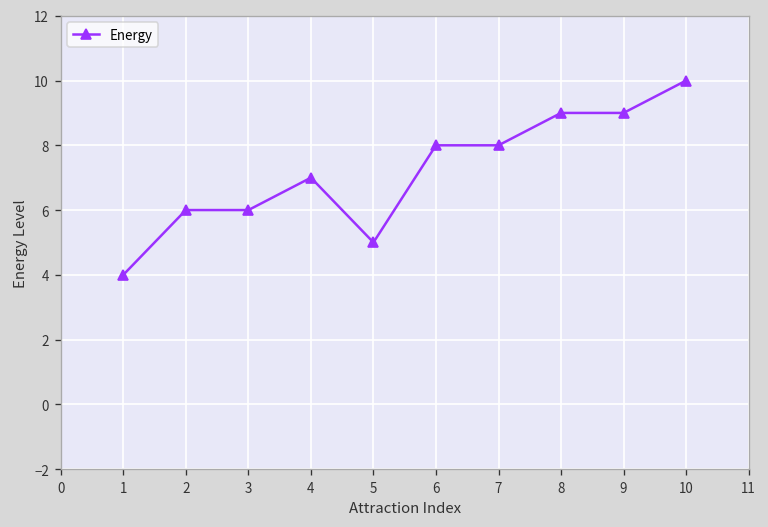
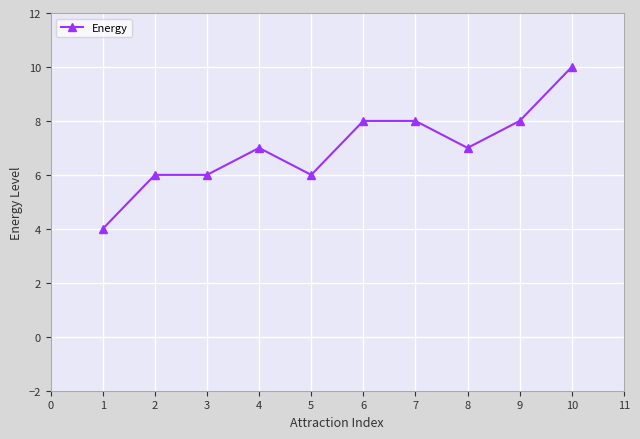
5: 5 -> 6
8: 9 -> 7
9: 9 -> 8
